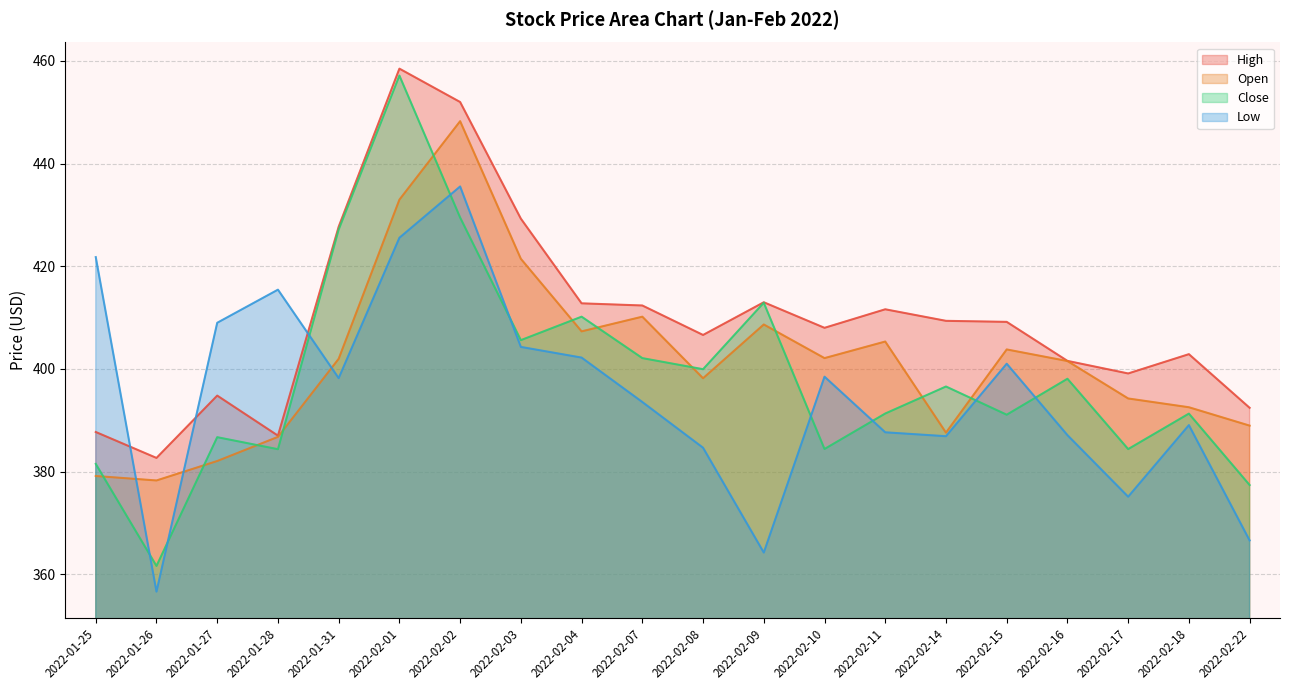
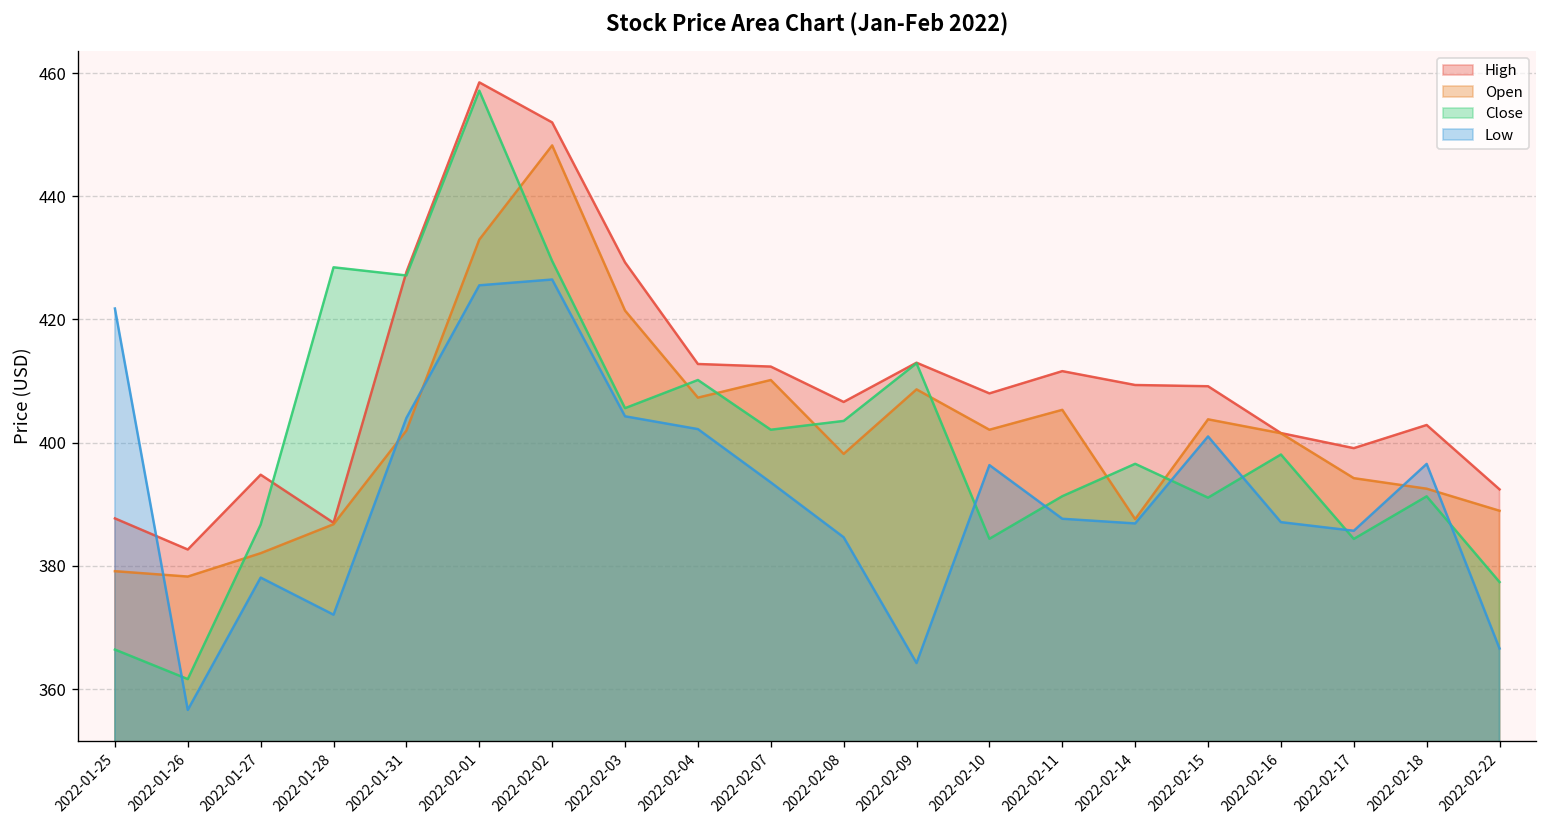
Close, 2022-01-25: 381 -> 366
Low, 2022-01-27: 409 -> 378
Close, 2022-01-28: 384 -> 428
Low, 2022-01-28: 415 -> 372
Low, 2022-01-31: 398 -> 404
Low, 2022-02-02: 436 -> 426
Close, 2022-02-08: 400 -> 404
Low, 2022-02-10: 398 -> 396
Low, 2022-02-17: 375 -> 386
Low, 2022-02-18: 389 -> 397
